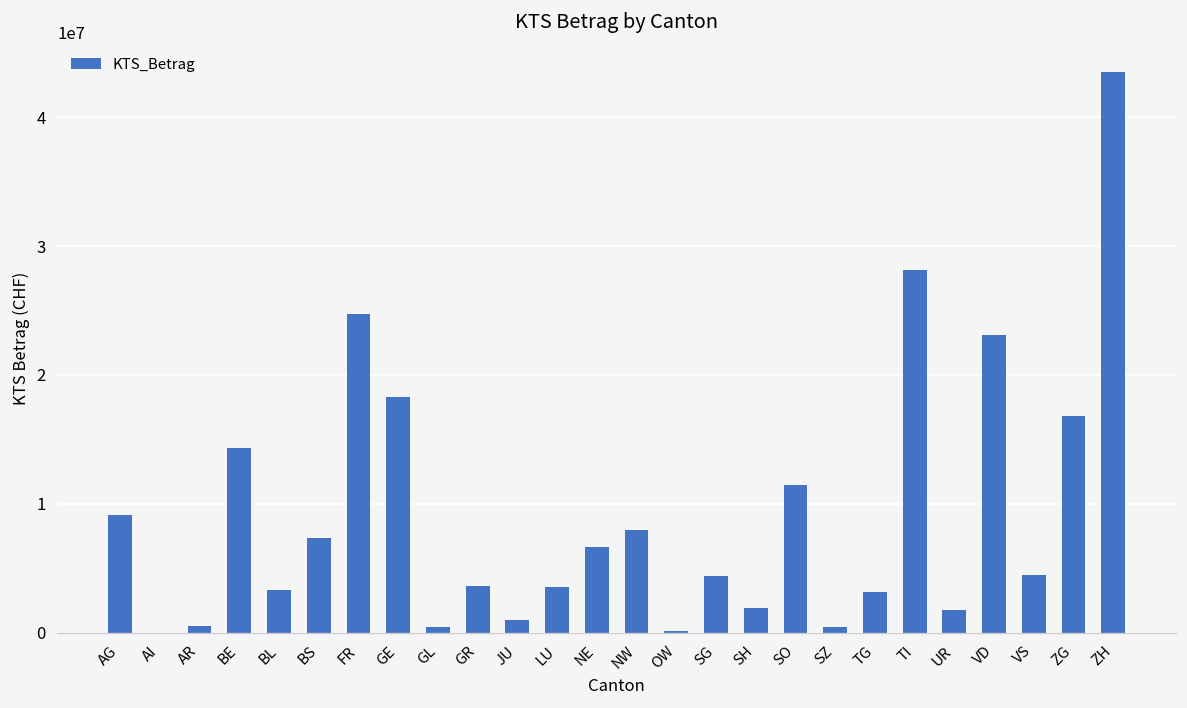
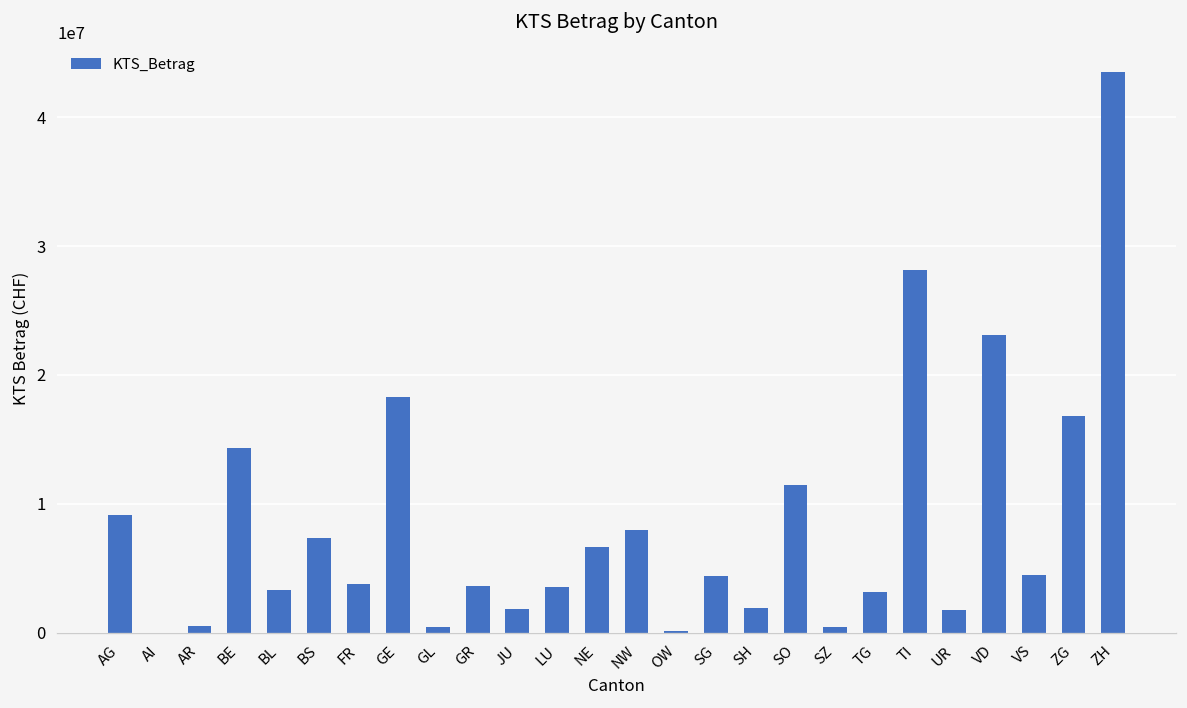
FR: 24700000 -> 3700000
JU: 1000000 -> 1900000
